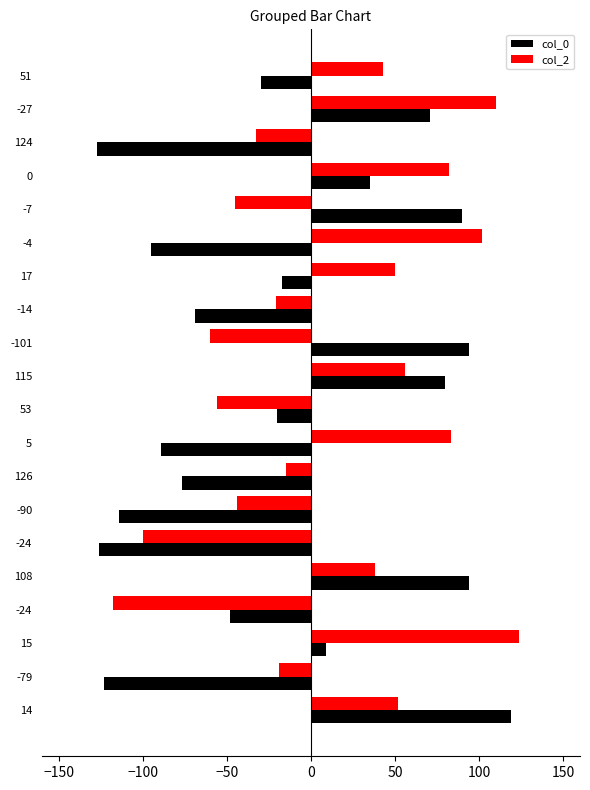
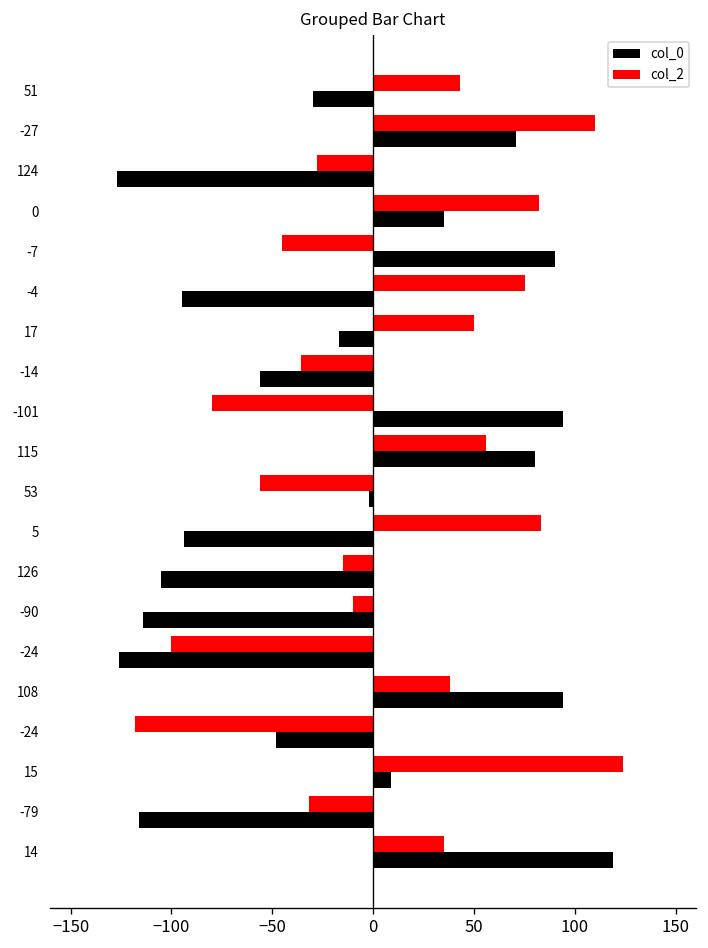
col_2, 124: -33 -> -28
col_2, -4: 102 -> 75
col_2, -14: -21 -> -36
col_0, -14: -69 -> -56
col_2, -101: -60 -> -80
col_0, 53: -20 -> -2
col_0, 5: -89 -> -94
col_0, 126: -77 -> -105
col_2, -90: -44 -> -10
col_2, -79: -19 -> -32
col_0, -79: -123 -> -116
col_2, 14: 52 -> 35
